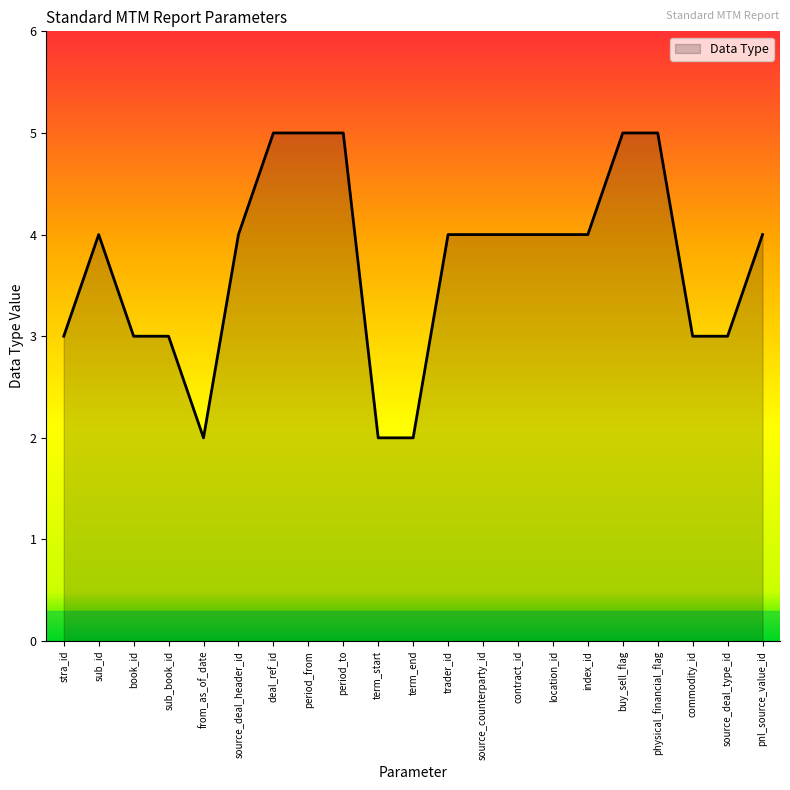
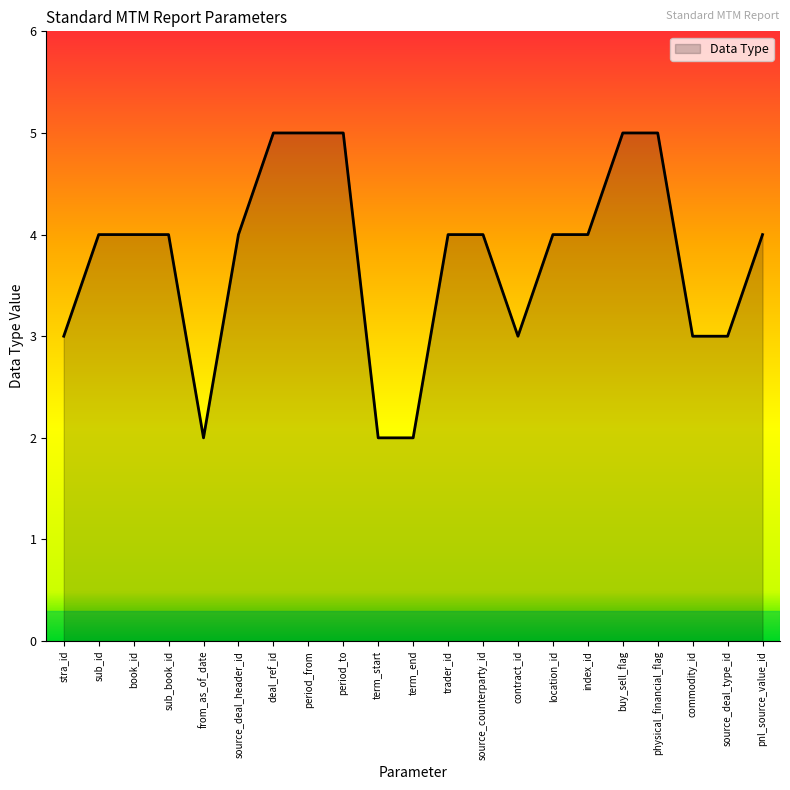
book_id: 3 -> 4
sub_book_id: 3 -> 4
contract_id: 4 -> 3
